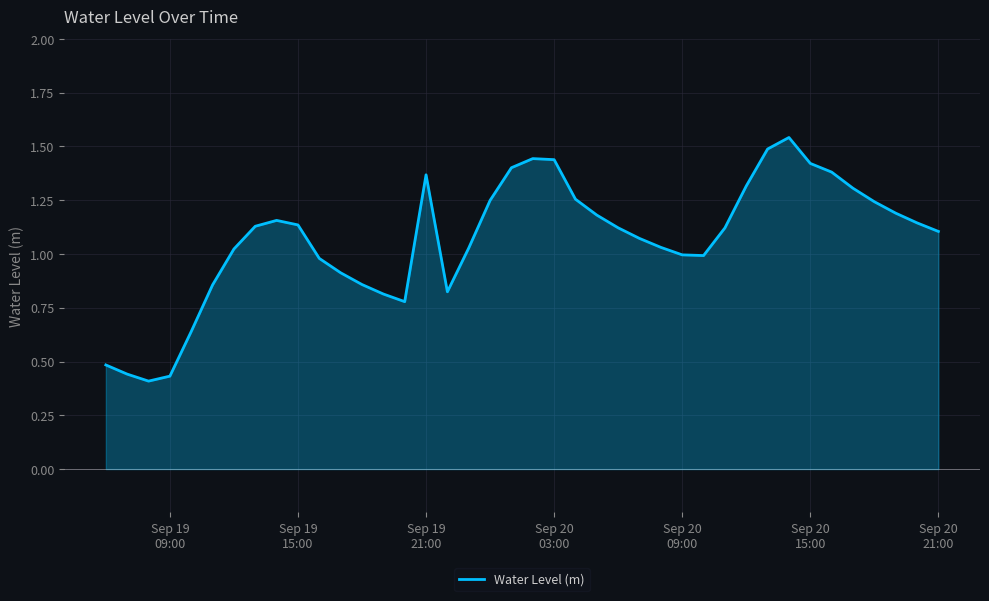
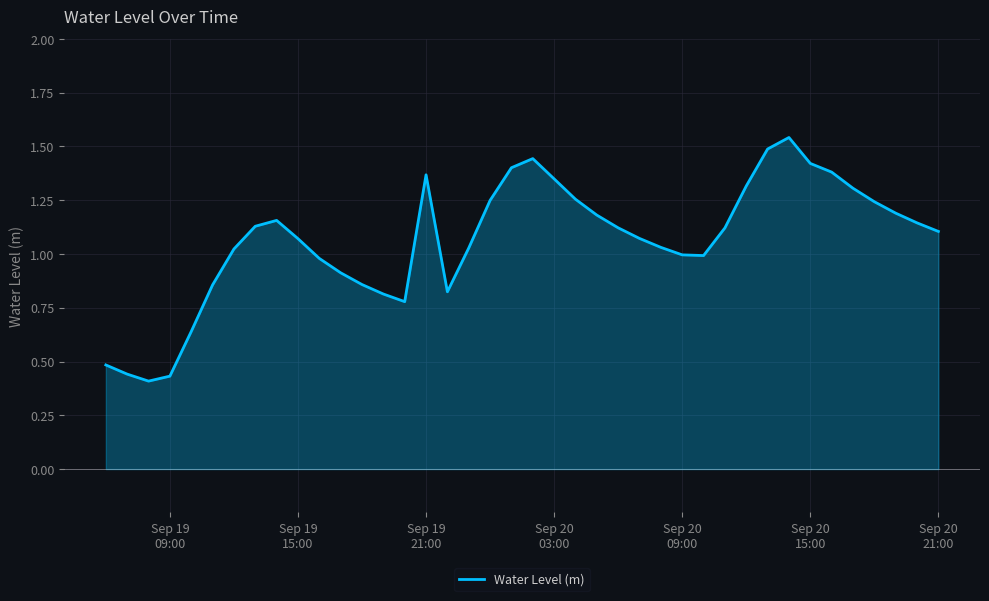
Sep 19 15:00: 1.14 -> 1.07
Sep 20 03:00: 1.44 -> 1.35
